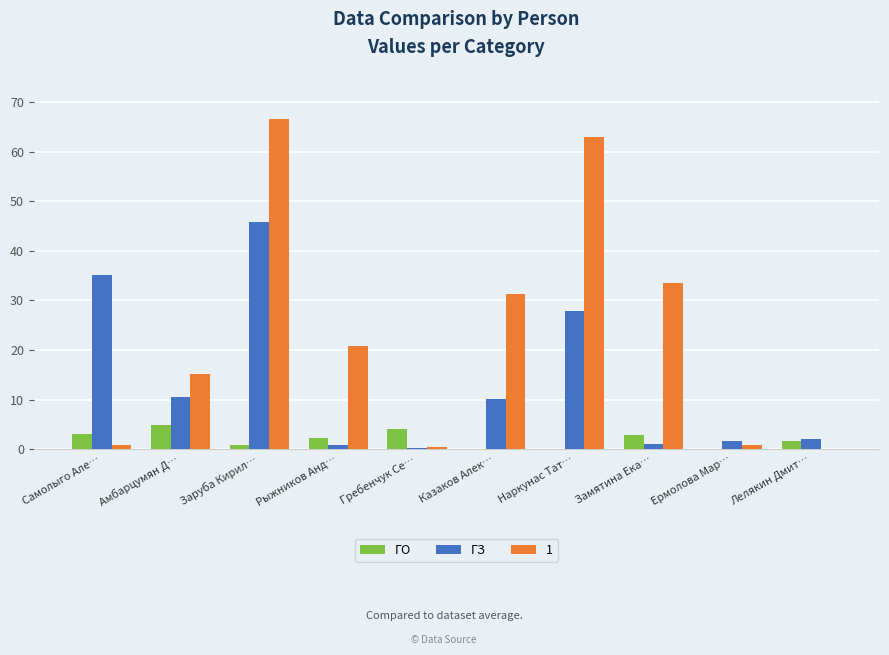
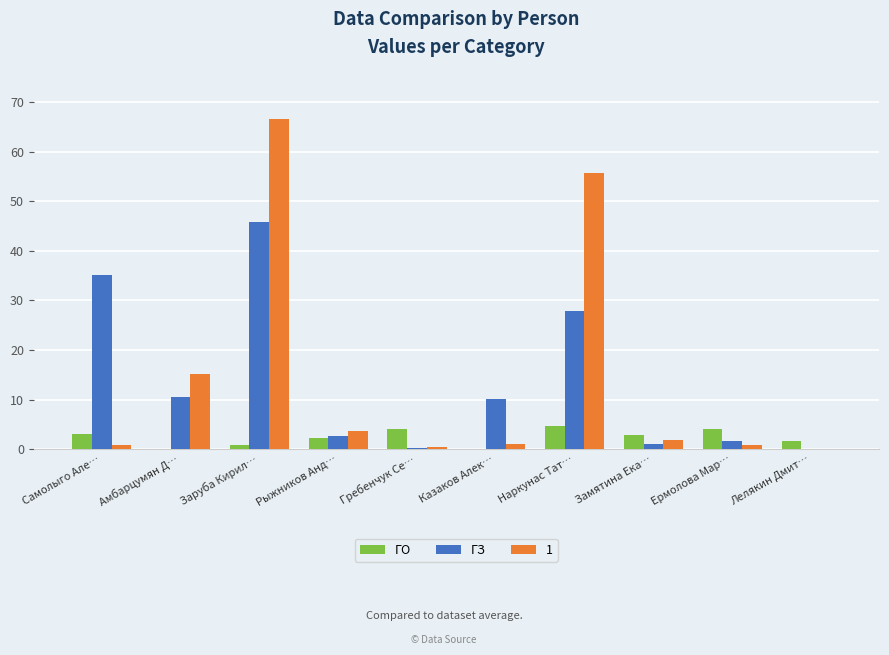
ГО, Амбарцумян Д…: 5 -> 0
ГЗ, Рыжников Анд…: 1 -> 3
1, Рыжников Анд…: 21 -> 4
1, Казаков Алек…: 31 -> 1
ГО, Наркунас Тат…: 0 -> 5
1, Наркунас Тат…: 63 -> 56
1, Замятина Ека…: 33 -> 2
ГО, Ермолова Мар…: 0 -> 4
ГЗ, Лелякин Дмит…: 2 -> 0
